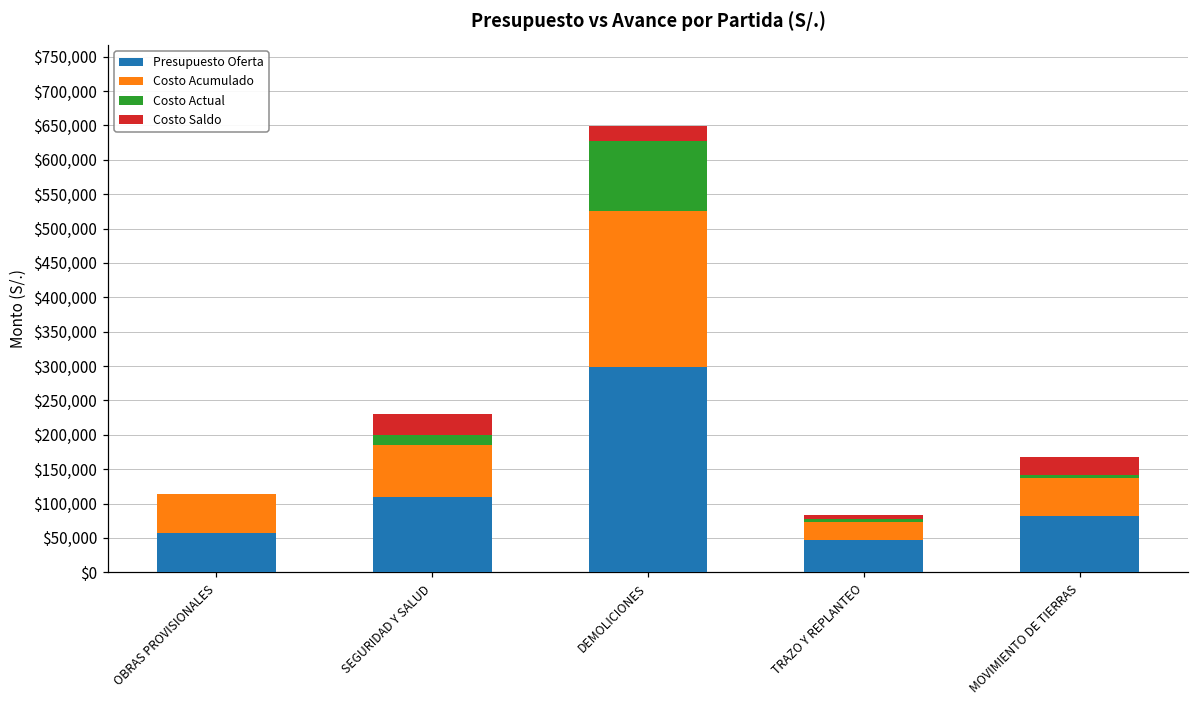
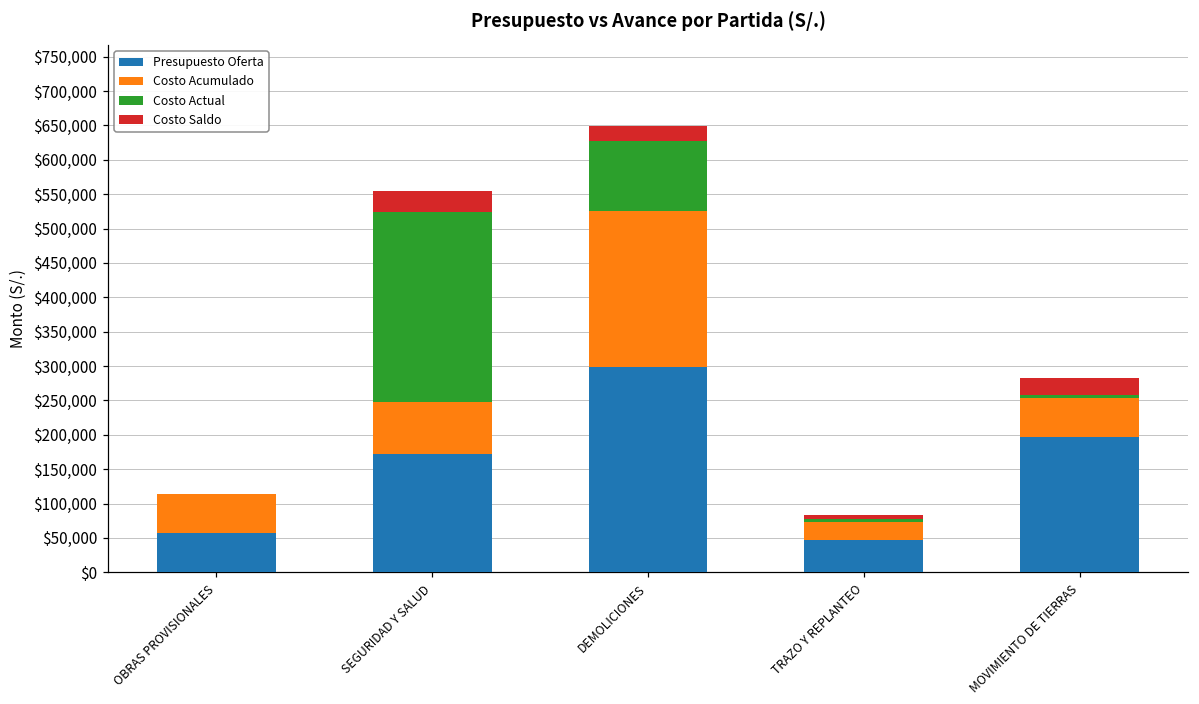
Presupuesto Oferta, SEGURIDAD Y SALUD: $110,000 -> $170,000
Costo Actual, SEGURIDAD Y SALUD: $20,000 -> $280,000
Presupuesto Oferta, MOVIMIENTO DE TIERRAS: $80,000 -> $200,000
